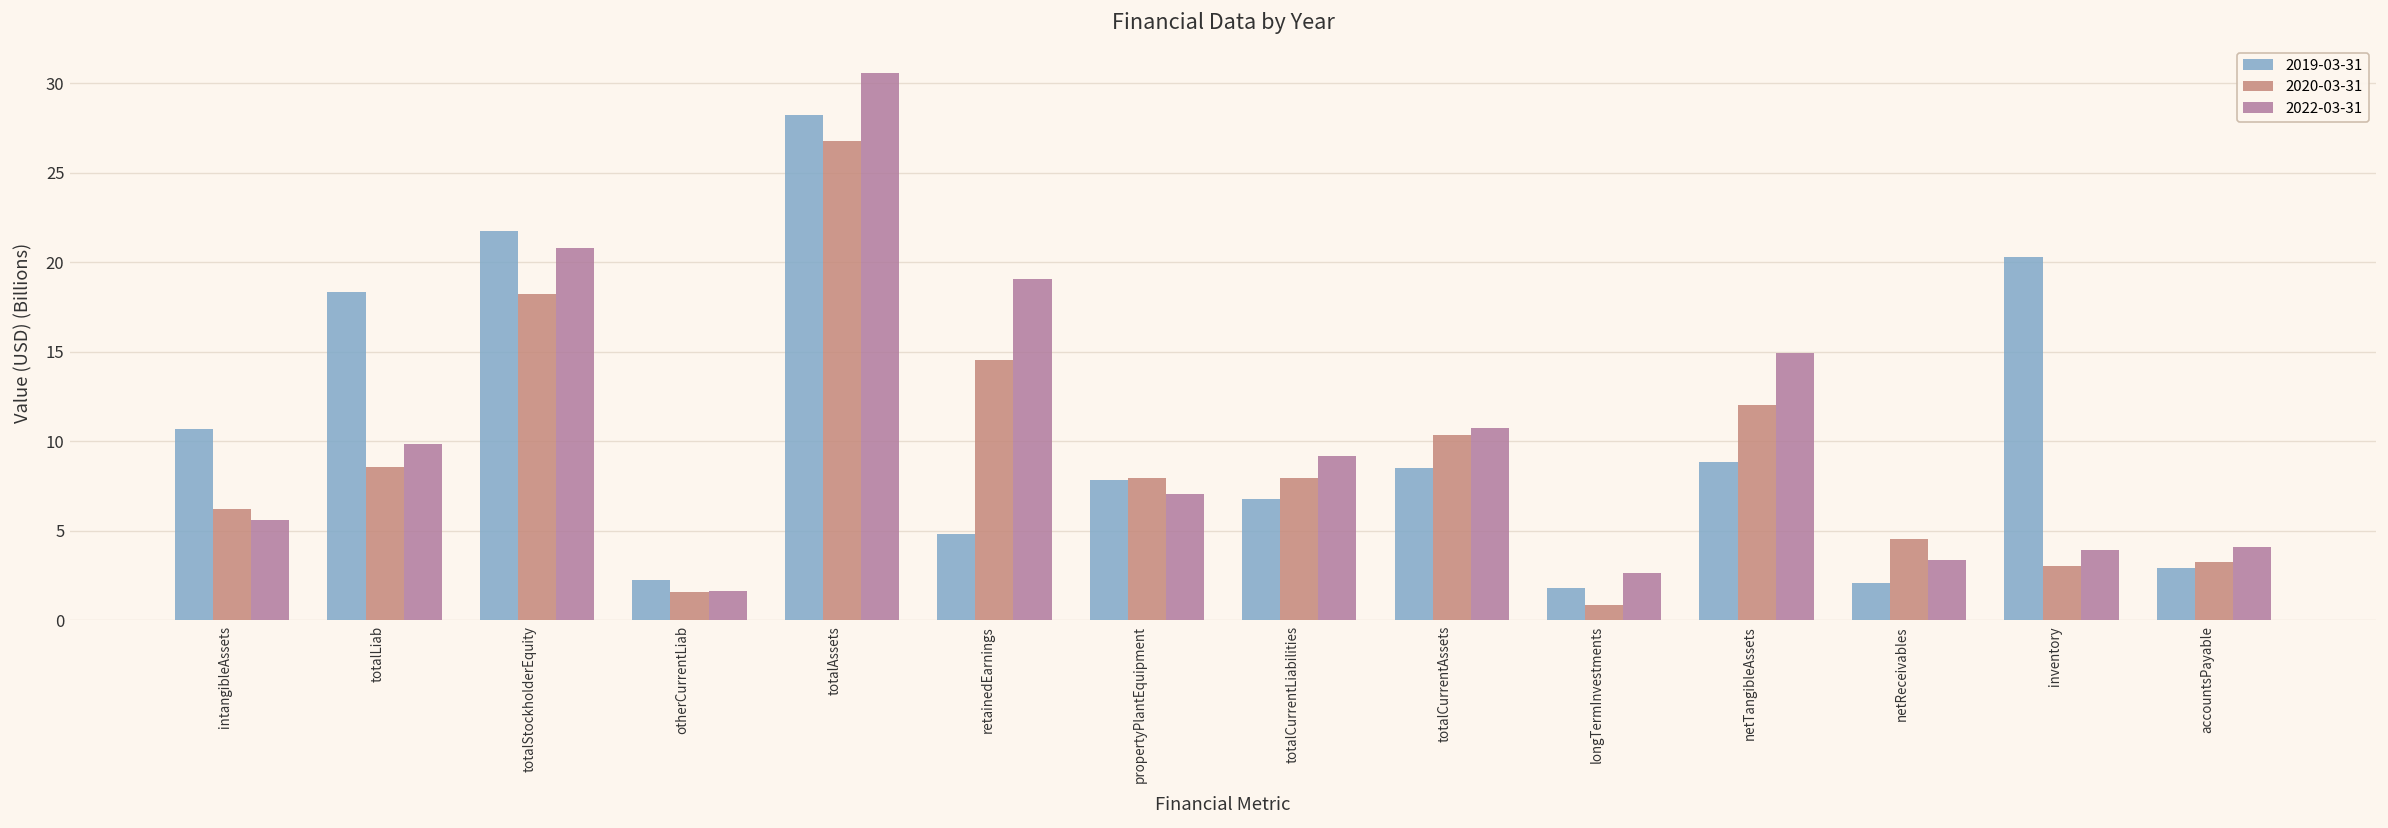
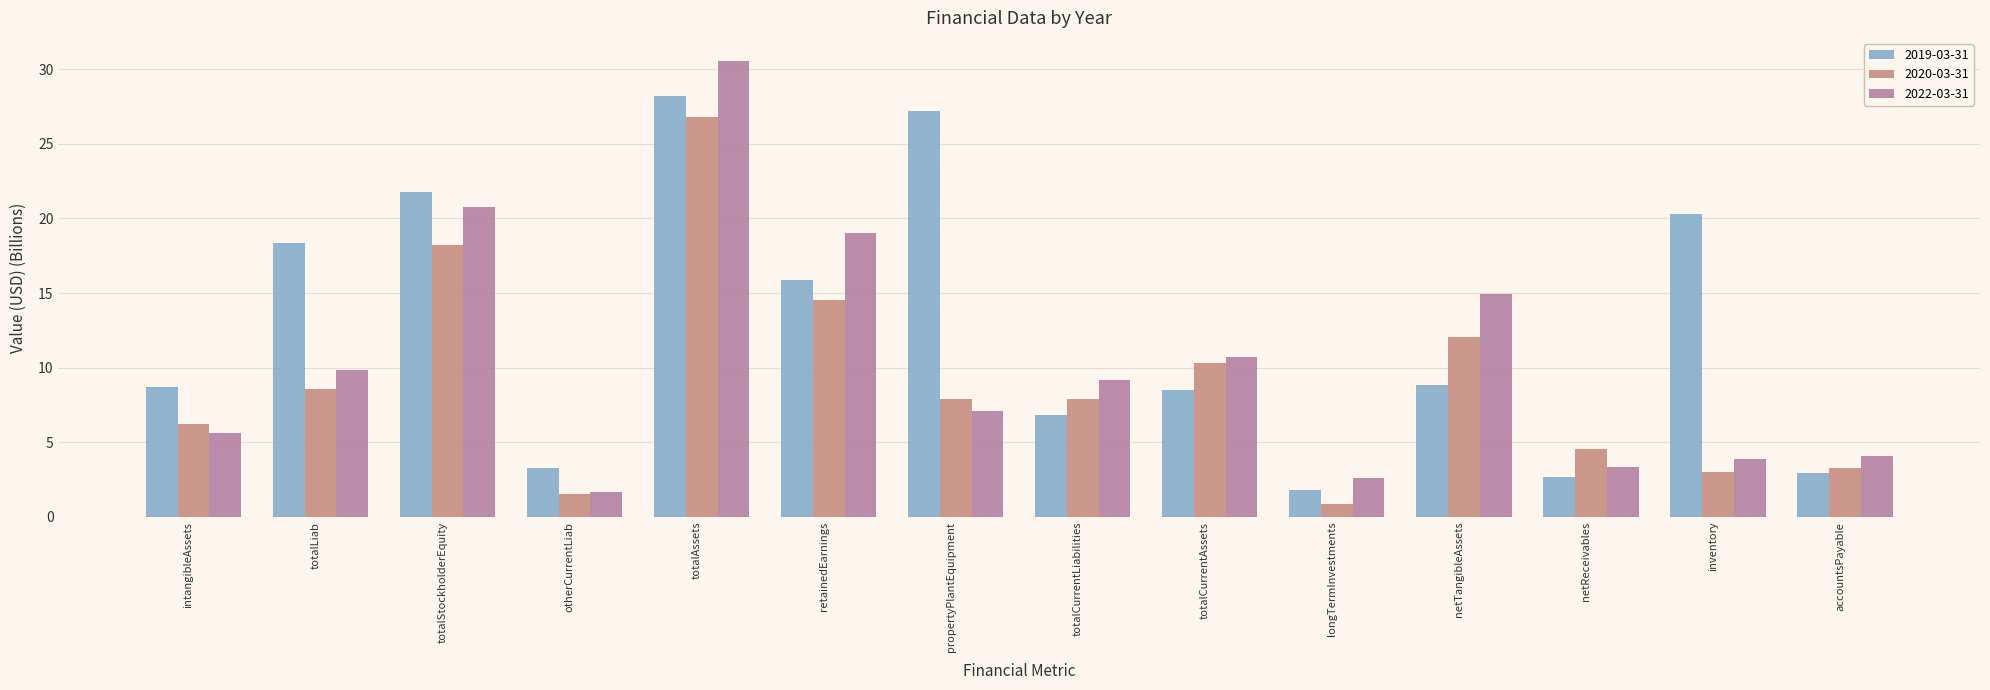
2019-03-31, intangibleAssets: 10.7 -> 8.7
2019-03-31, otherCurrentLiab: 2.2 -> 3.3
2019-03-31, retainedEarnings: 4.8 -> 15.9
2019-03-31, propertyPlantEquipment: 7.8 -> 27.2
2019-03-31, netReceivables: 2.1 -> 2.7
